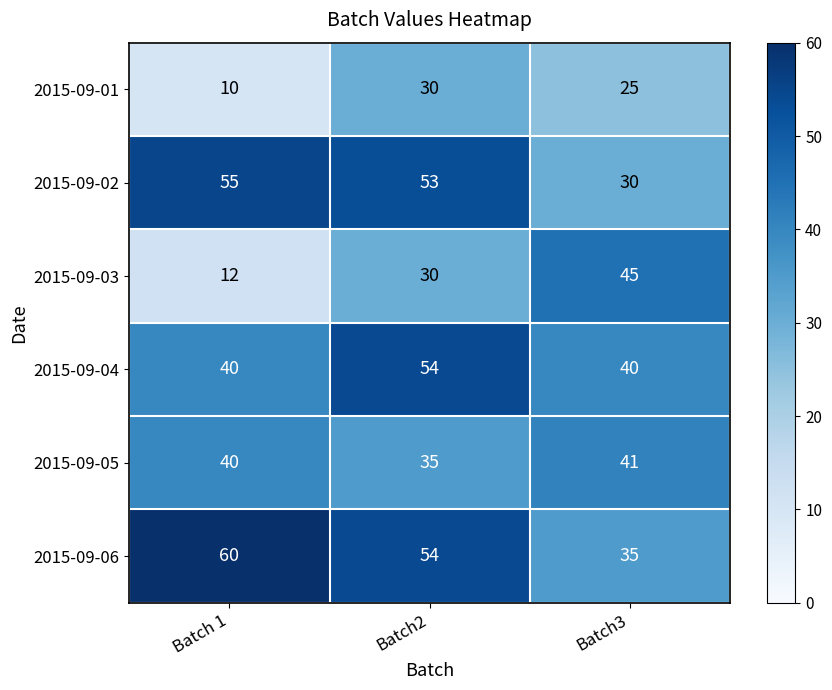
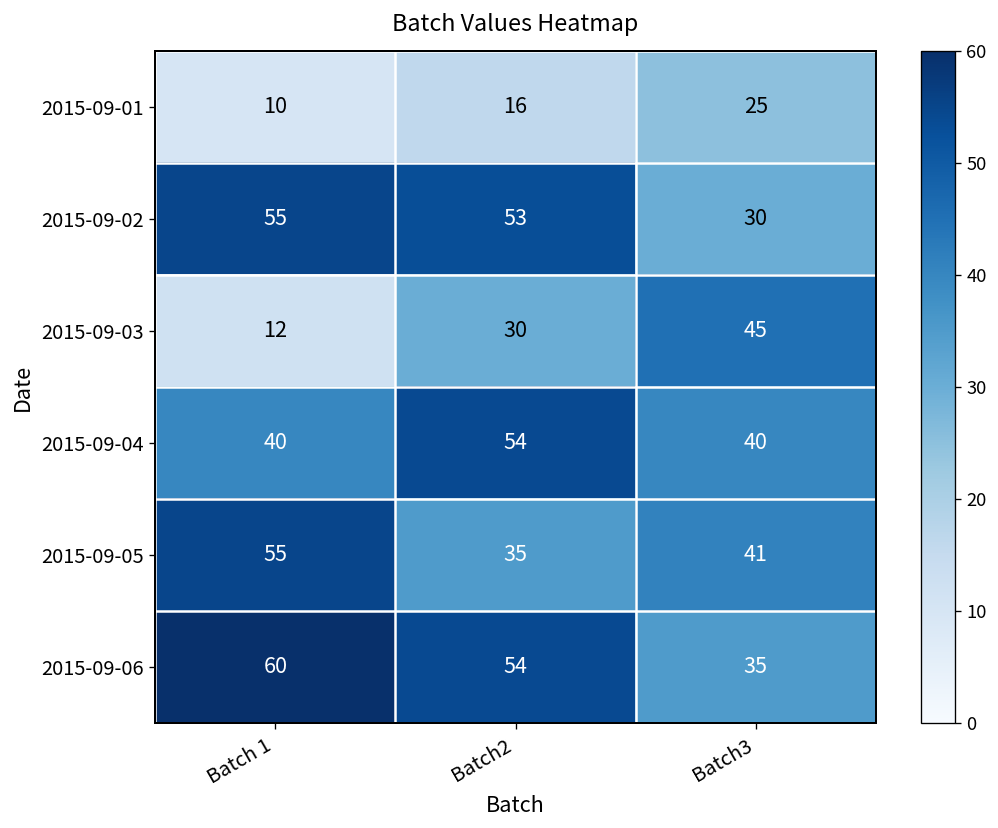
2015-09-01, Batch2: 30 -> 16
2015-09-05, Batch 1: 40 -> 55
